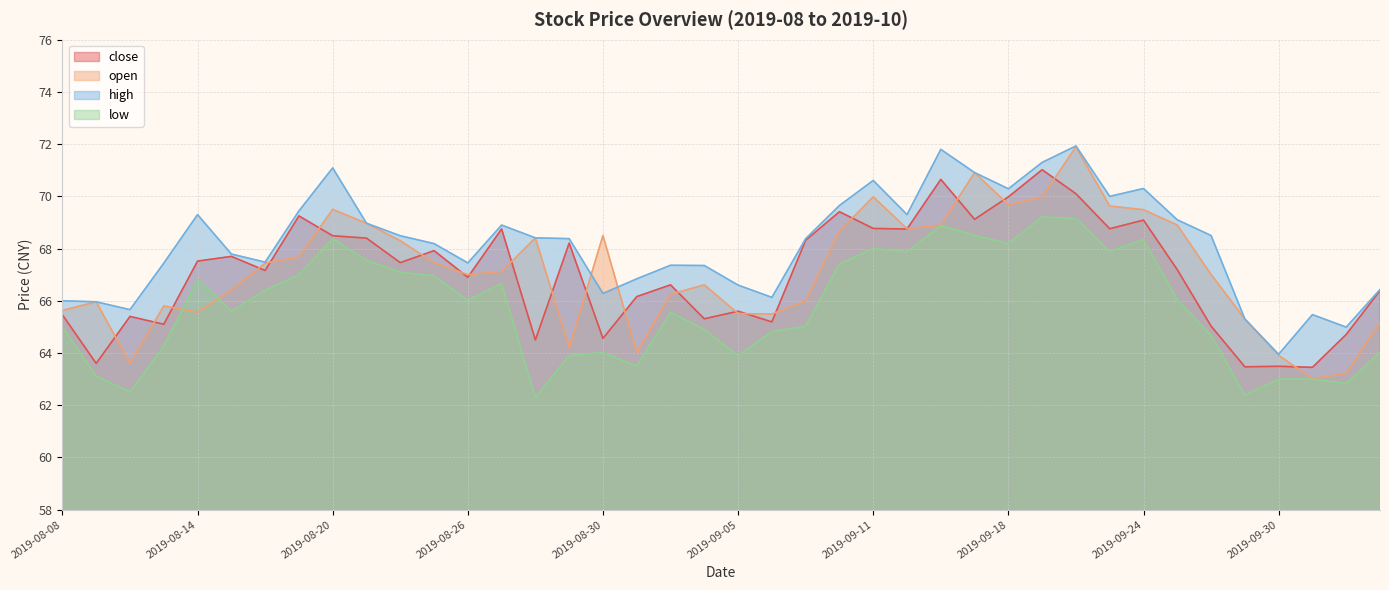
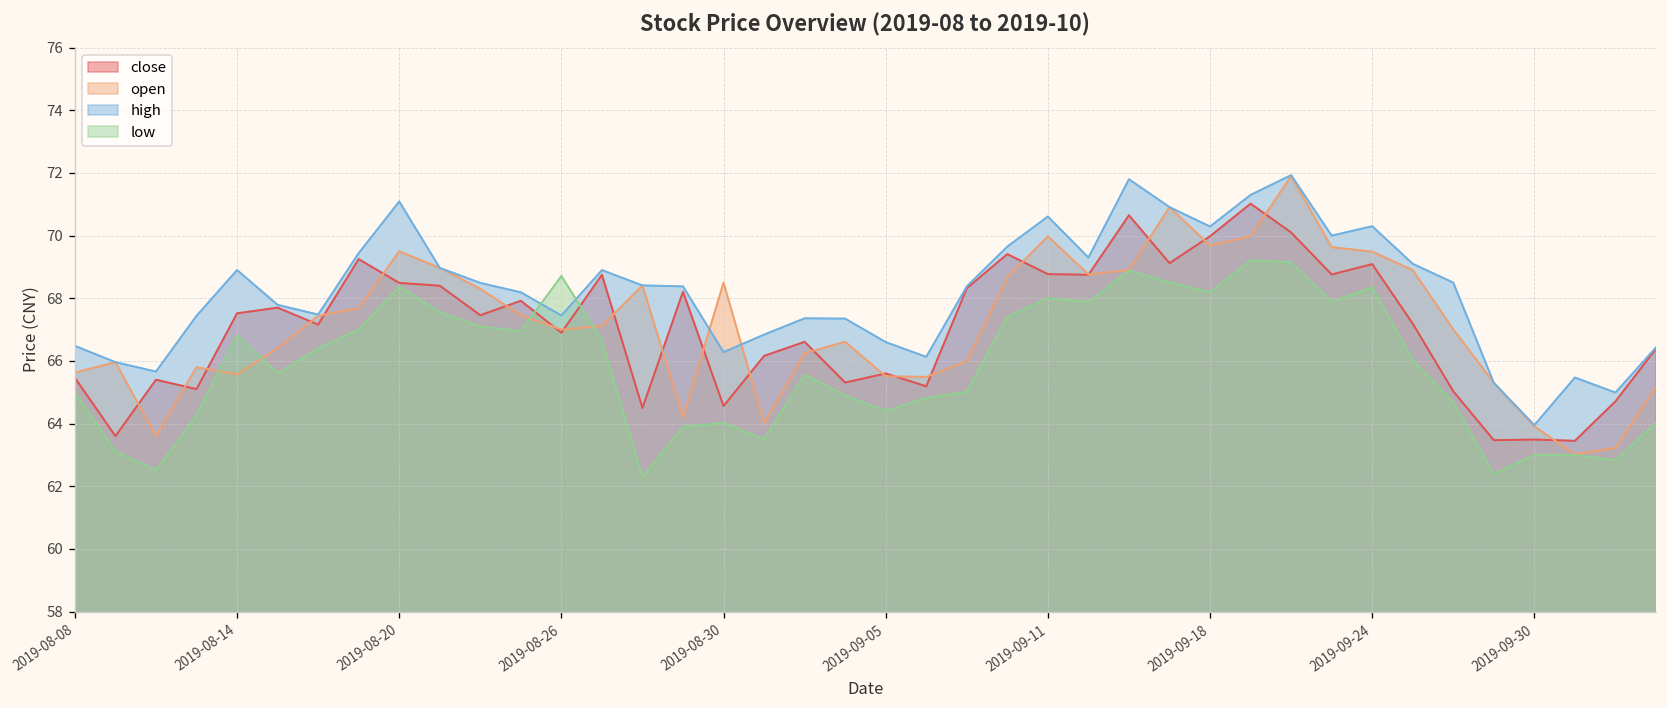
high, 2019-08-08: 66.0 -> 66.5
high, 2019-08-14: 69.3 -> 68.9
low, 2019-08-26: 66.0 -> 68.7
low, 2019-09-05: 63.9 -> 64.4
